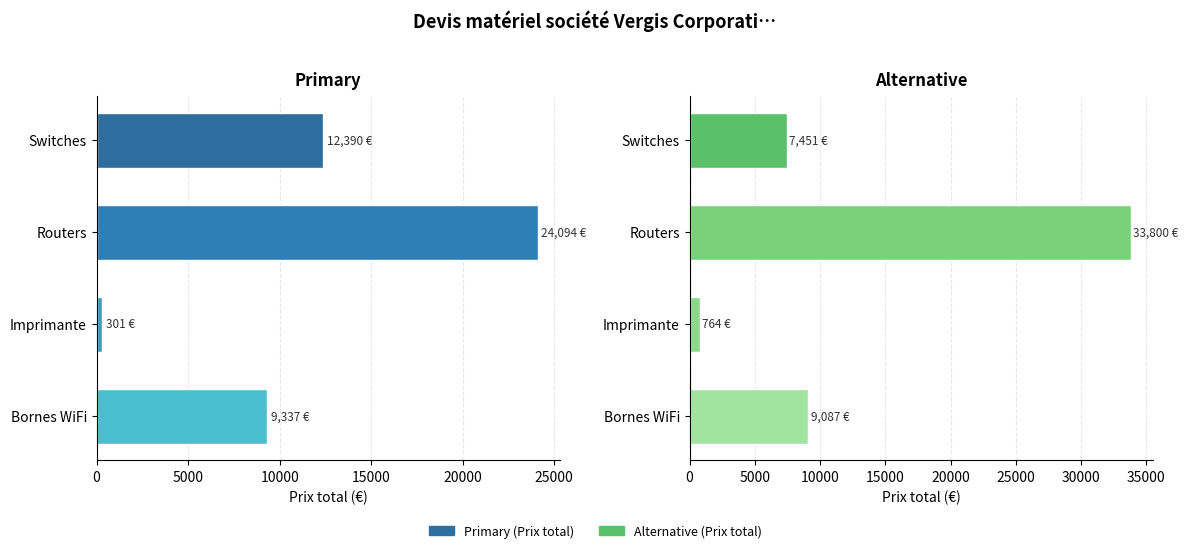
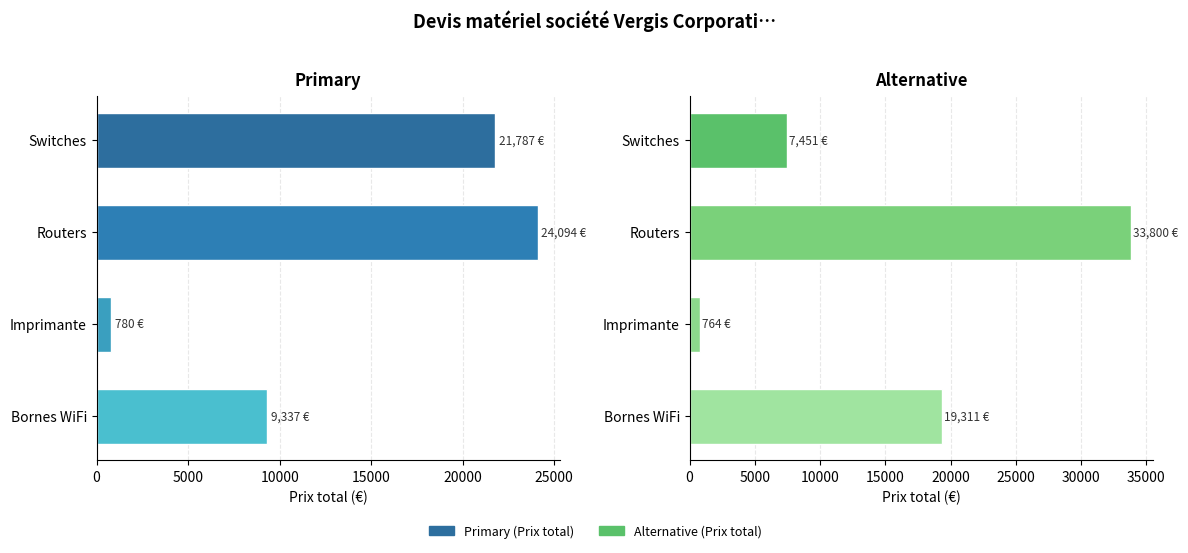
Primary, Switches: 12,390 -> 21,787
Primary, Imprimante: 301 -> 780
Alternative, Bornes WiFi: 9,087 -> 19,311
